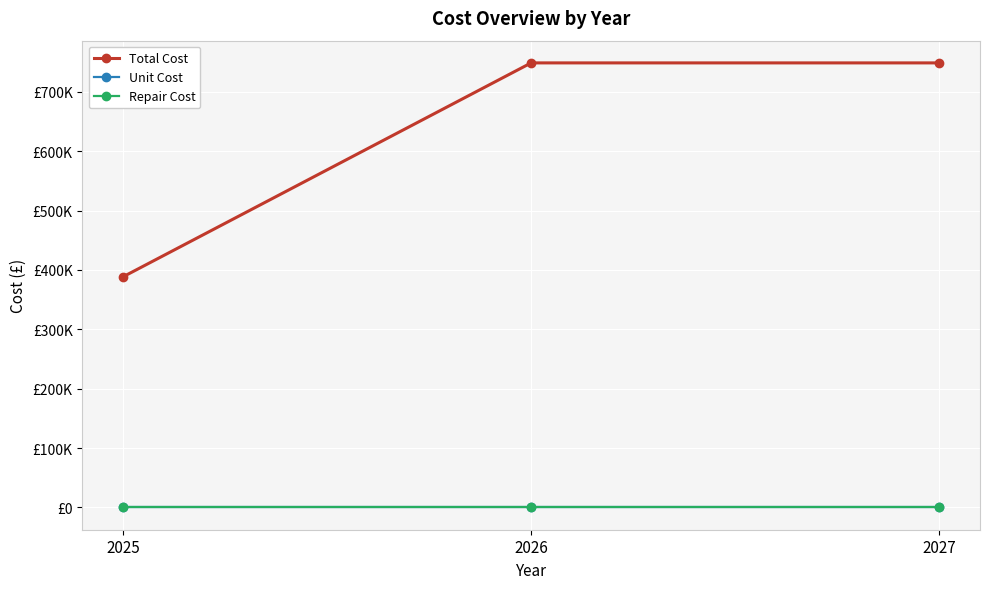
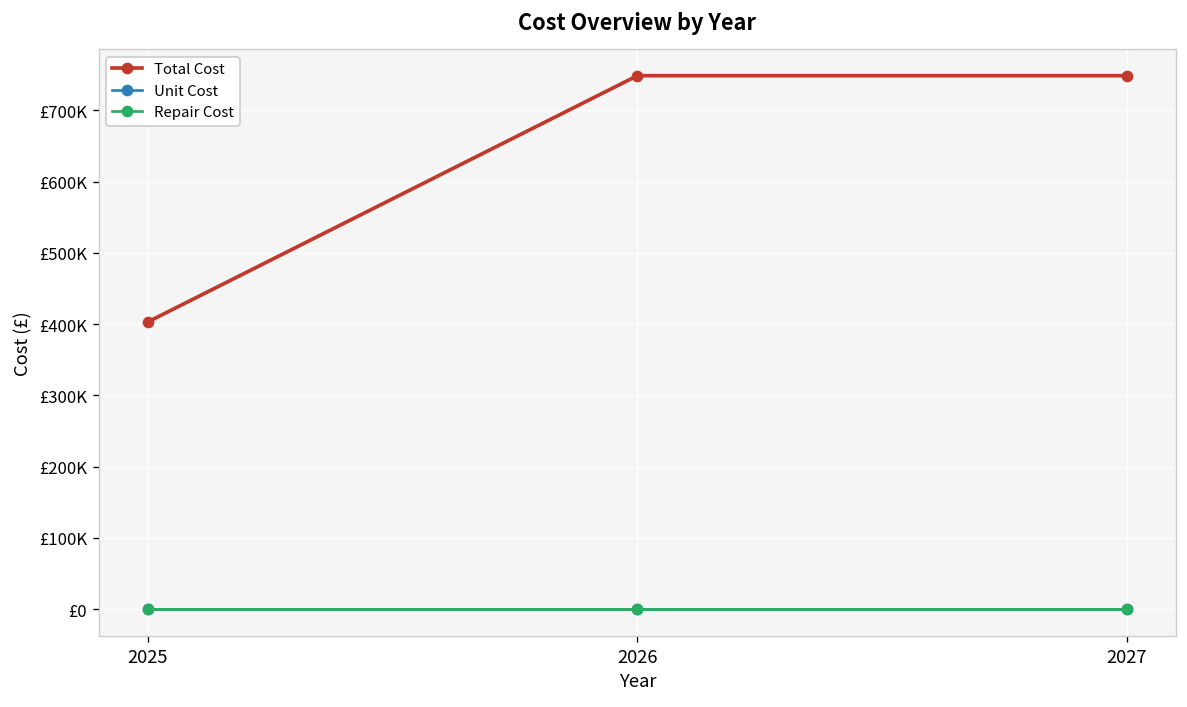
Total Cost, 2025: £390000 -> £400000
